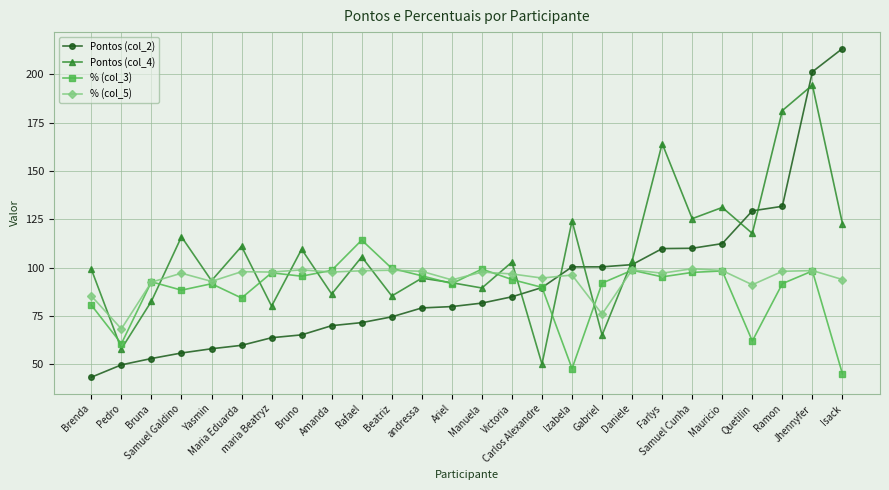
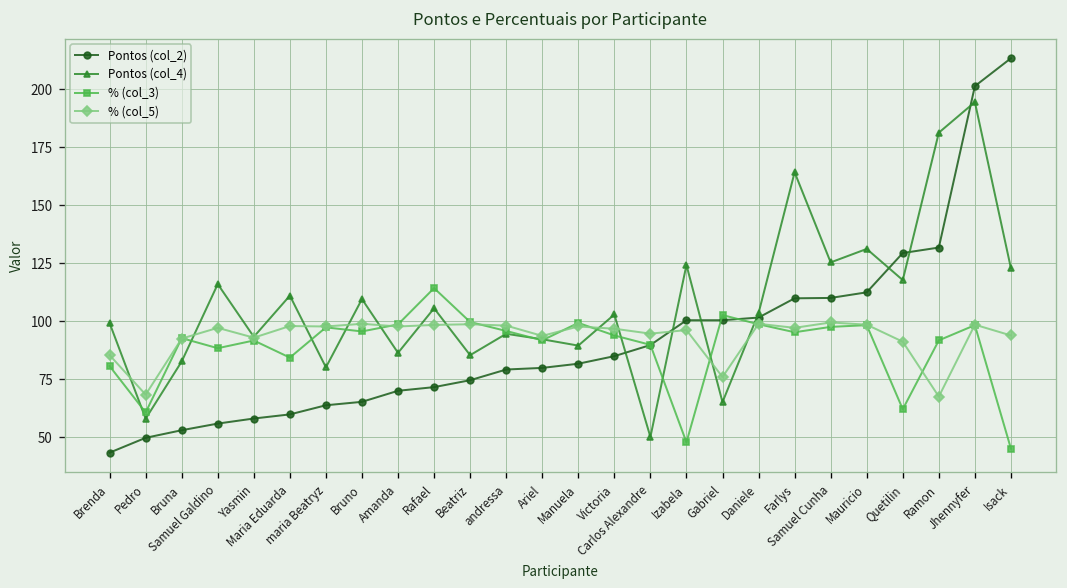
% (col_3), Gabriel: 92 -> 103
% (col_5), Ramon: 98 -> 67
